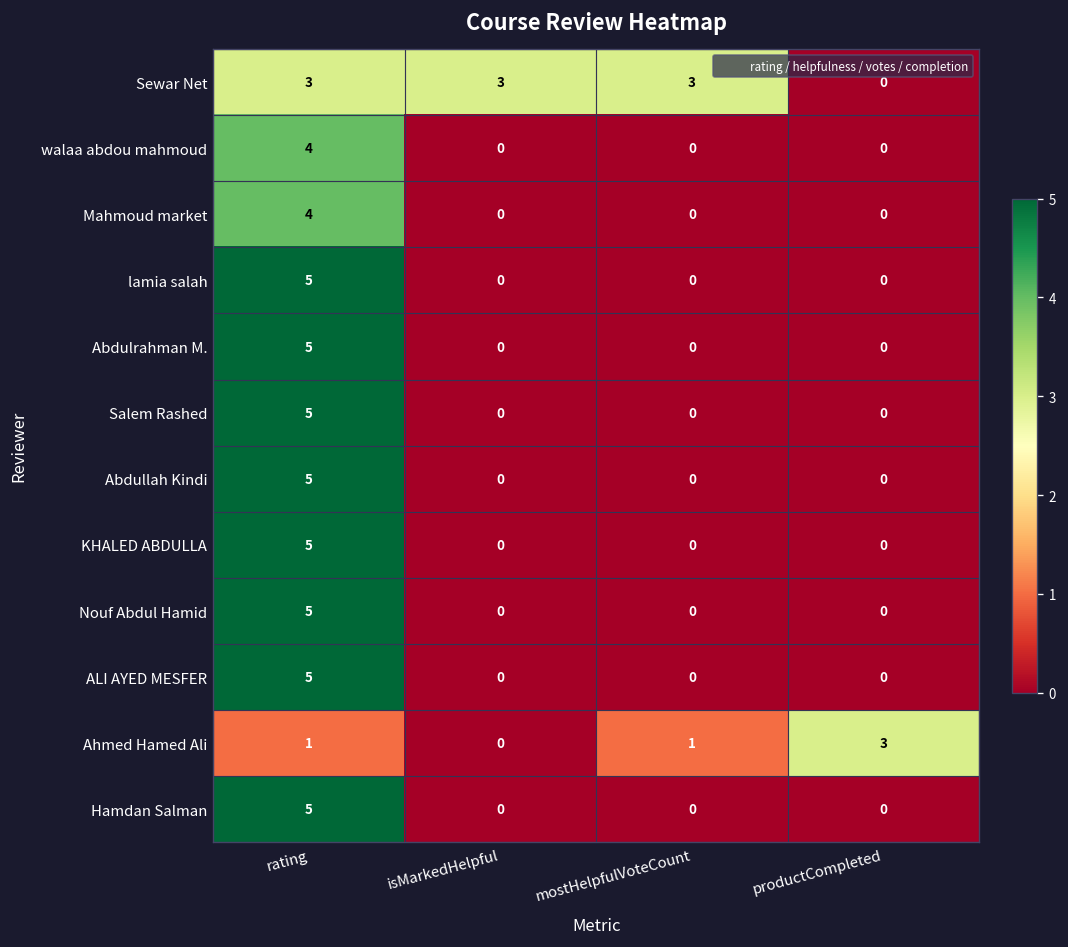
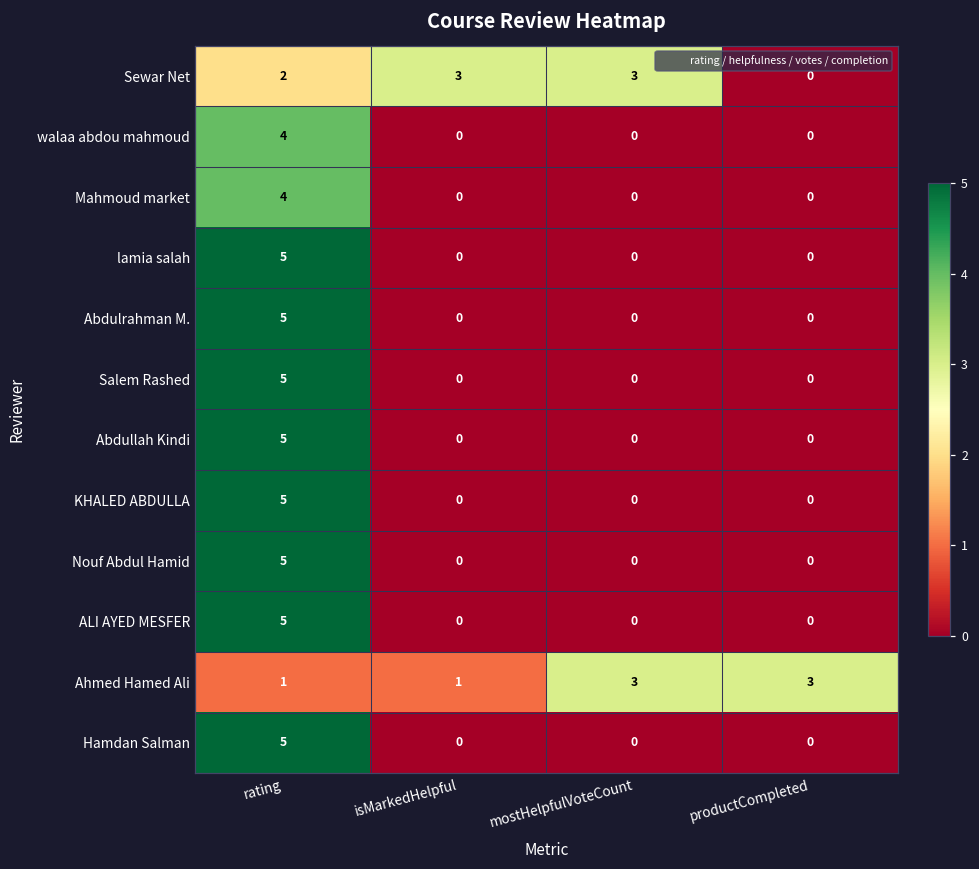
Sewar Net, rating: 3 -> 2
Ahmed Hamed Ali, isMarkedHelpful: 0 -> 1
Ahmed Hamed Ali, mostHelpfulVoteCount: 1 -> 3
